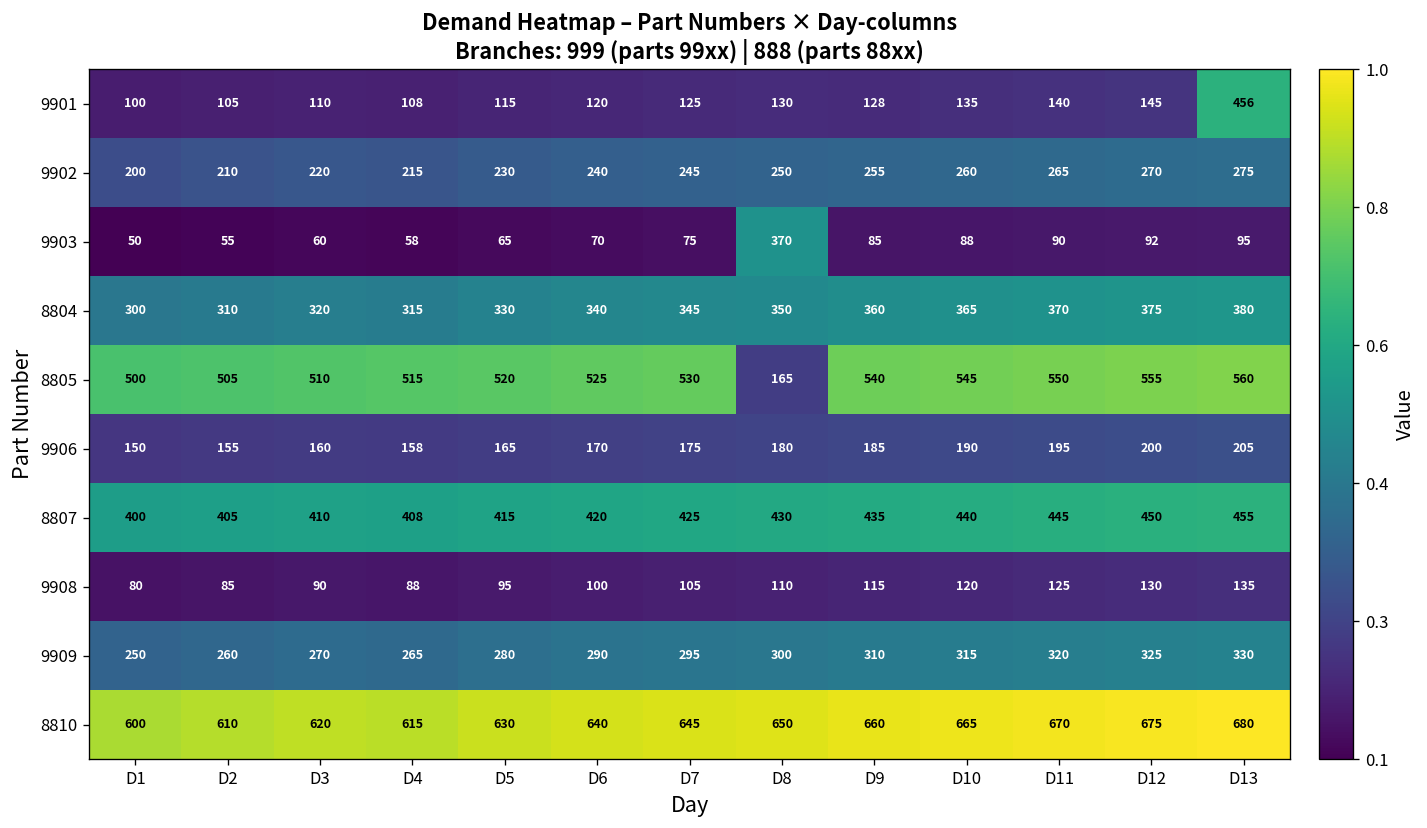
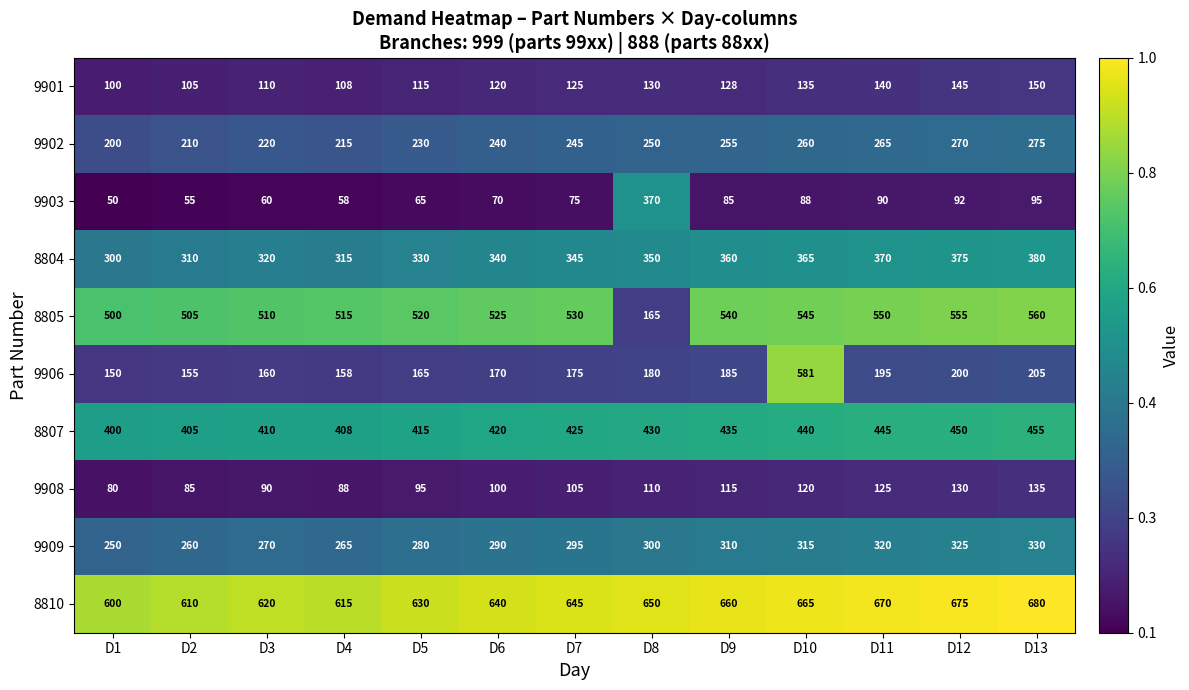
9901, D13: 456 -> 150
9906, D10: 190 -> 581
